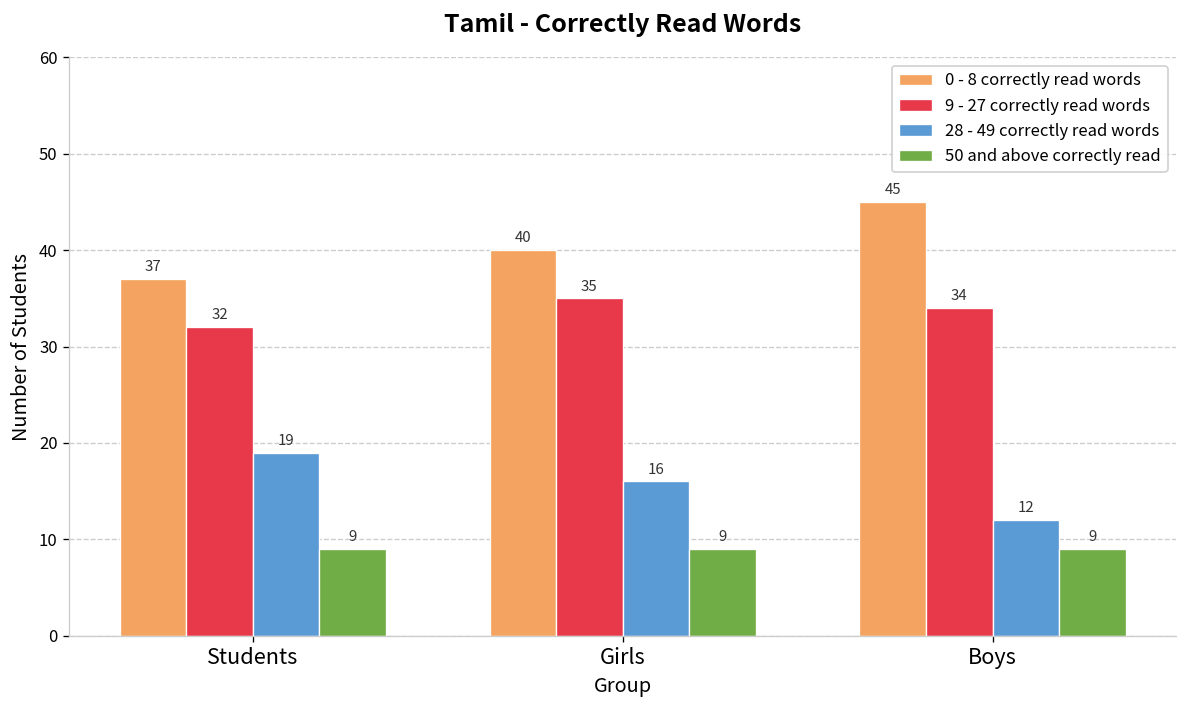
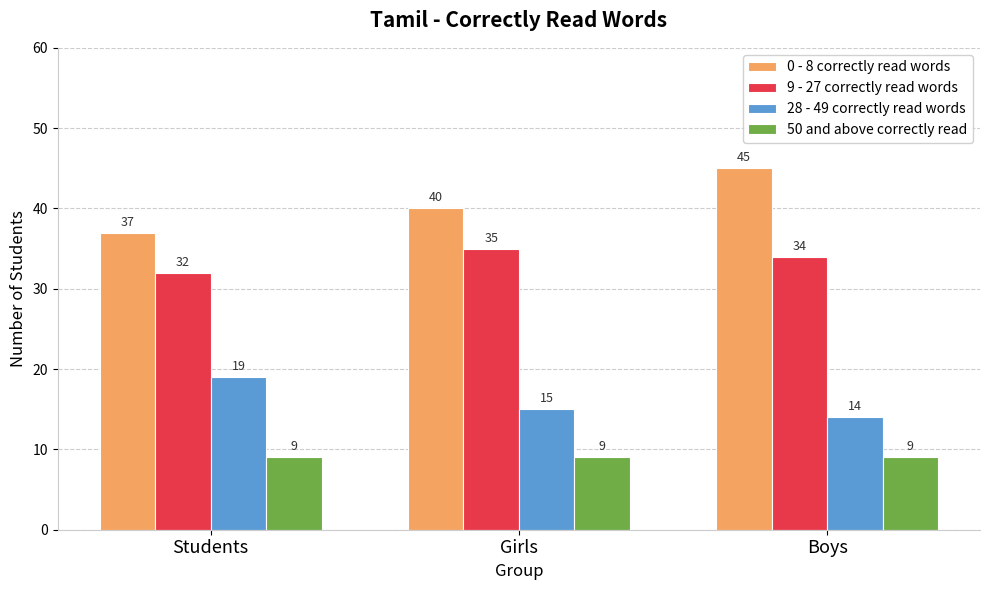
28 - 49 correctly read words, Girls: 16 -> 15
28 - 49 correctly read words, Boys: 12 -> 14
